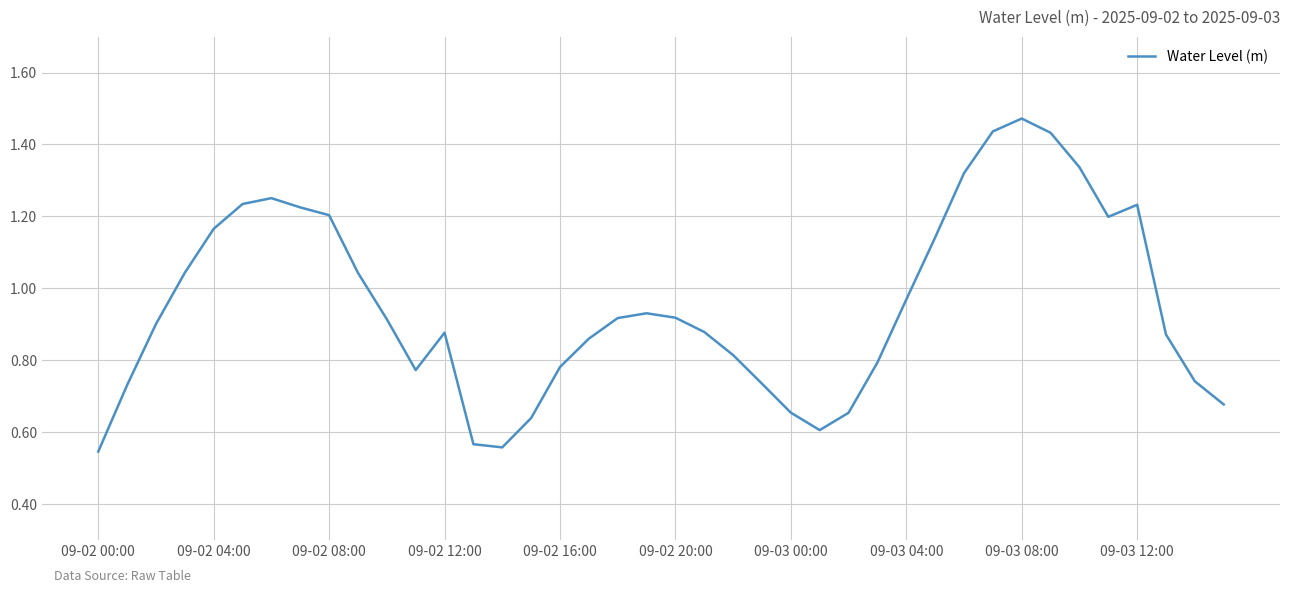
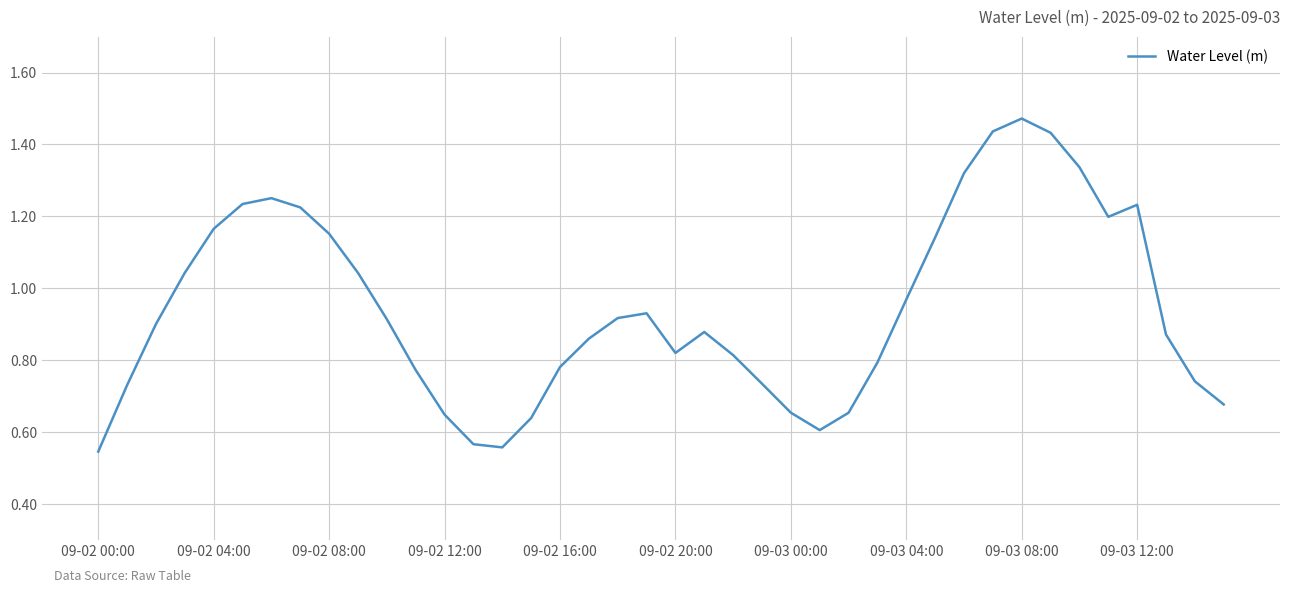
09-02 08:00: 1.20 -> 1.15
09-02 12:00: 0.88 -> 0.65
09-02 20:00: 0.92 -> 0.82
